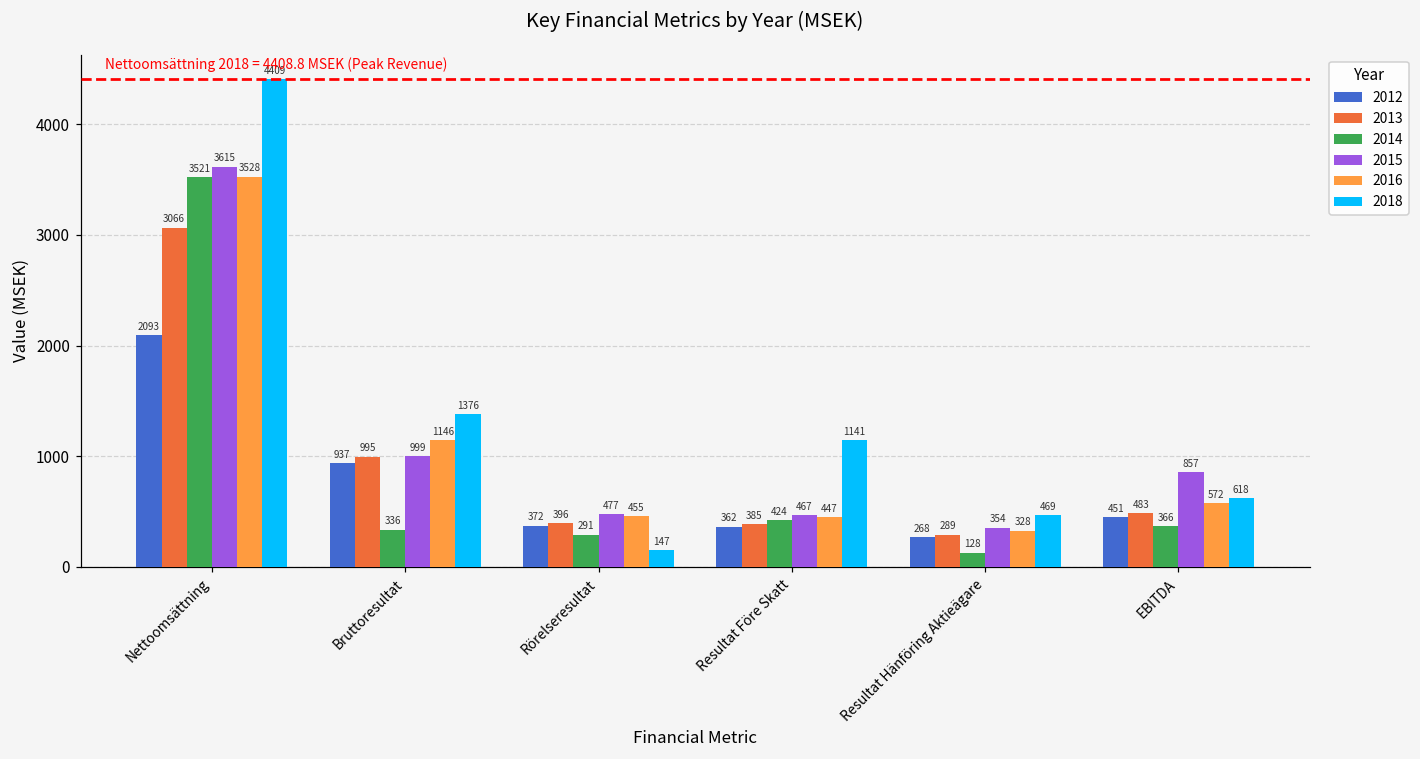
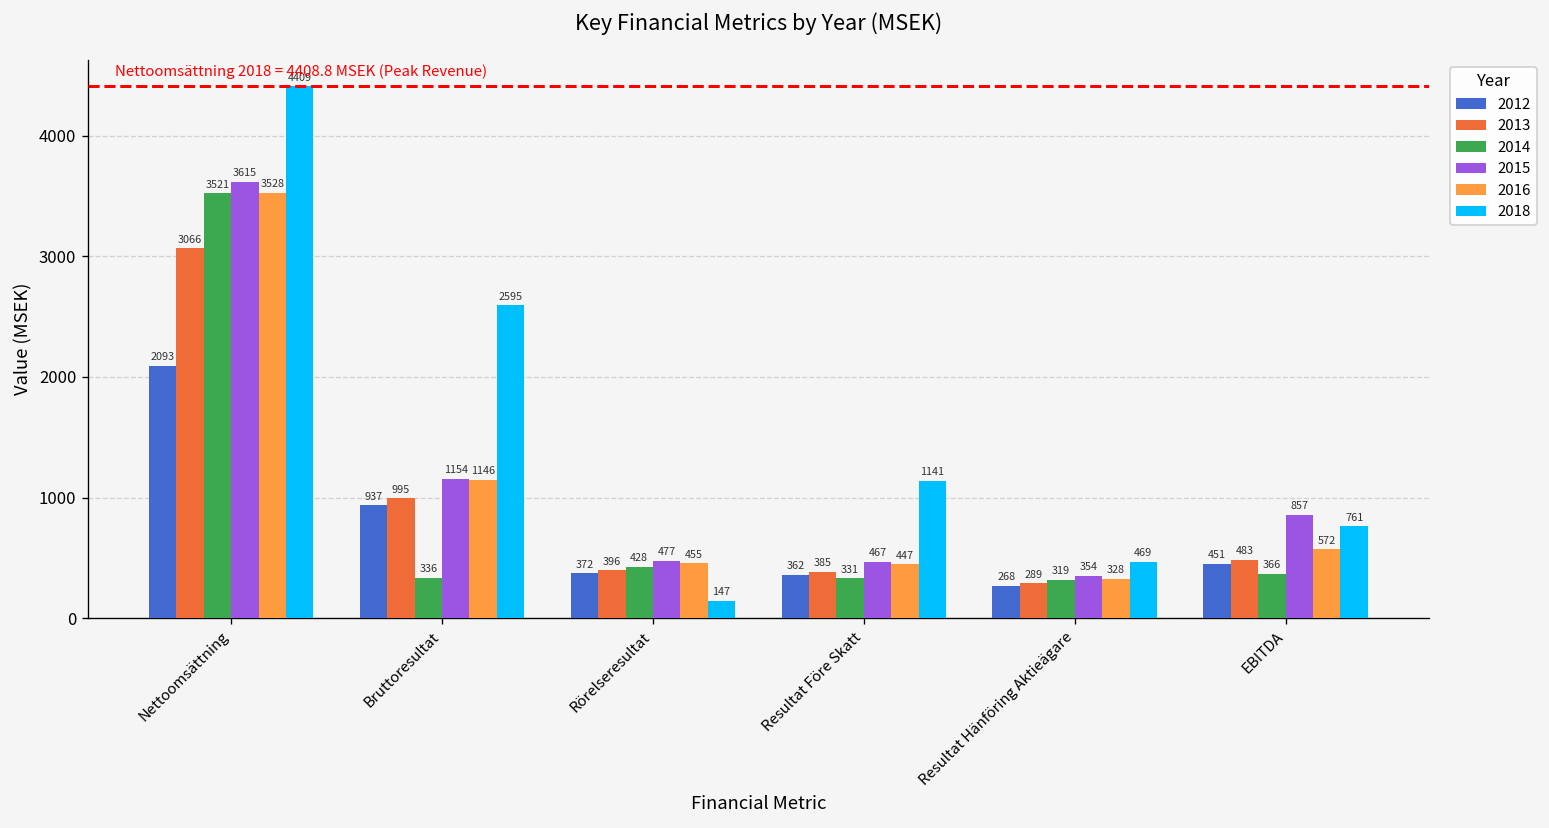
2015, Bruttoresultat: 999 -> 1154
2018, Bruttoresultat: 1376 -> 2595
2014, Rörelseresultat: 291 -> 428
2014, Resultat Före Skatt: 424 -> 331
2014, Resultat Hänföring Aktieägare: 128 -> 319
2018, EBITDA: 618 -> 761
